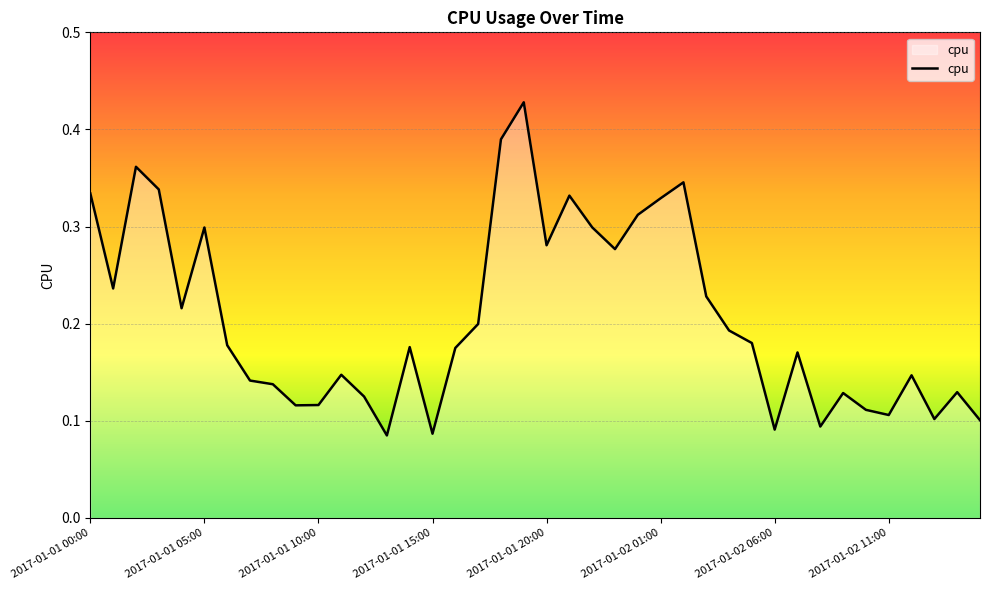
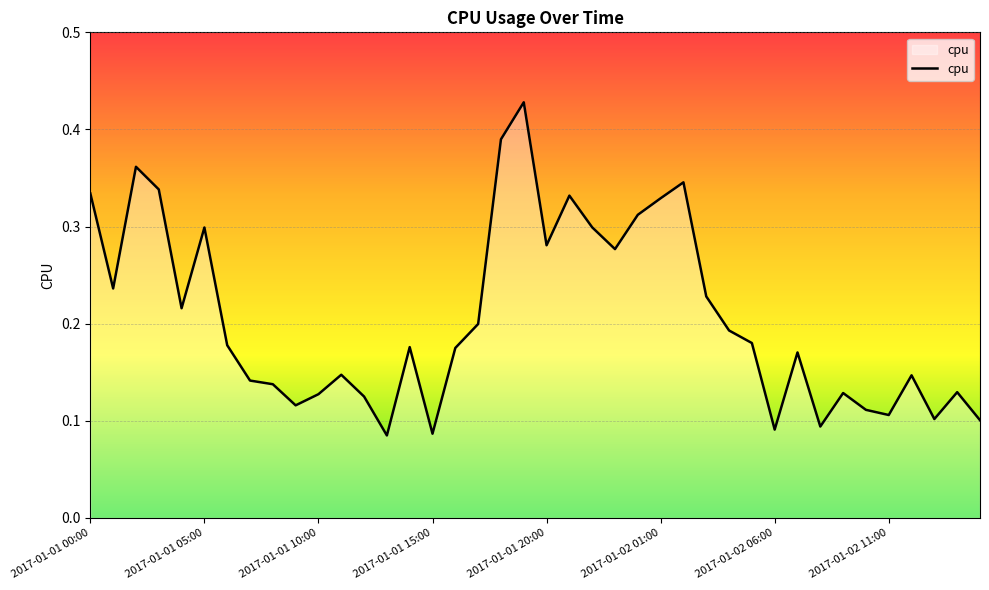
2017-01-01 10:00: 0.12 -> 0.13
